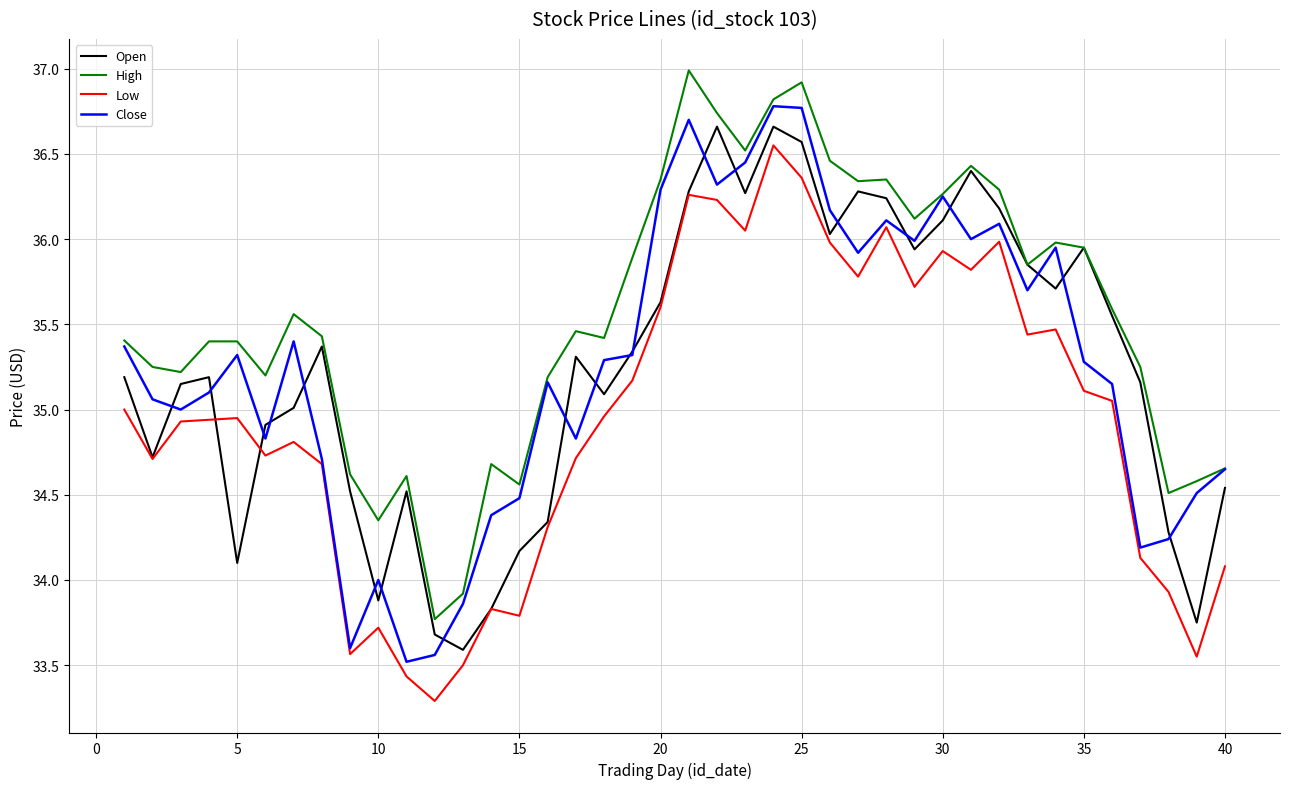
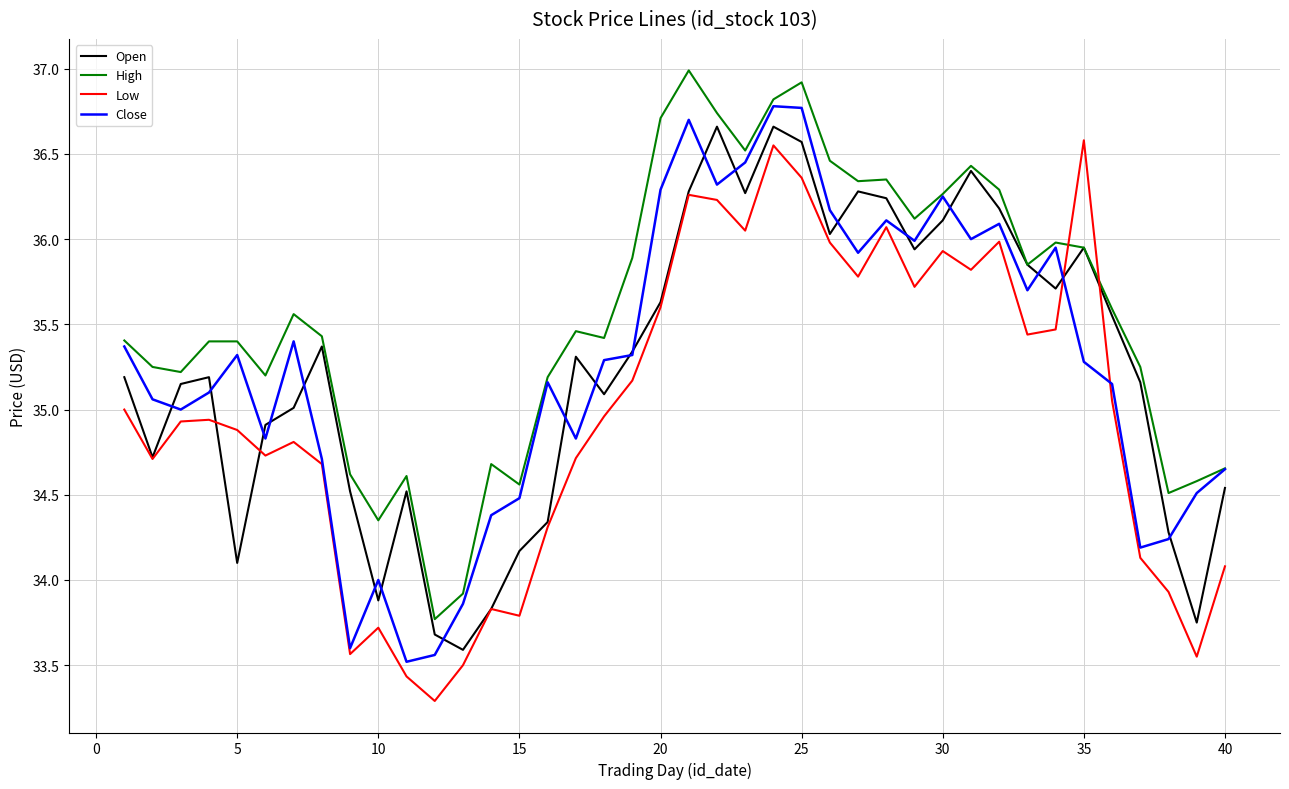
Low, 5: 34.95 -> 34.88
High, 20: 36.35 -> 36.71
Low, 35: 35.11 -> 36.58
